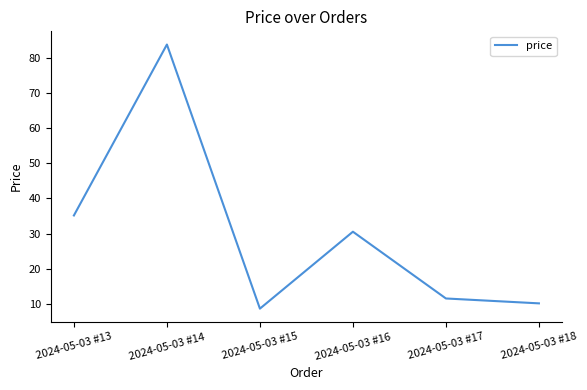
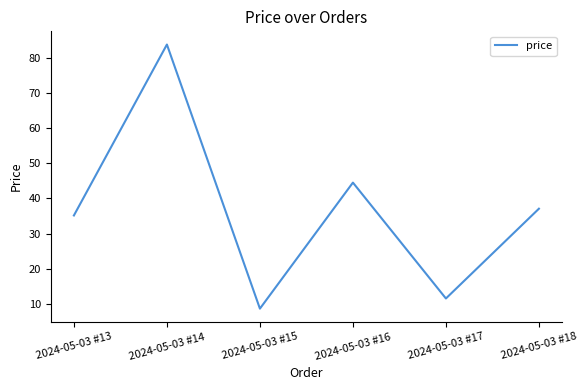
2024-05-03 #16: 31 -> 44
2024-05-03 #18: 10 -> 37
